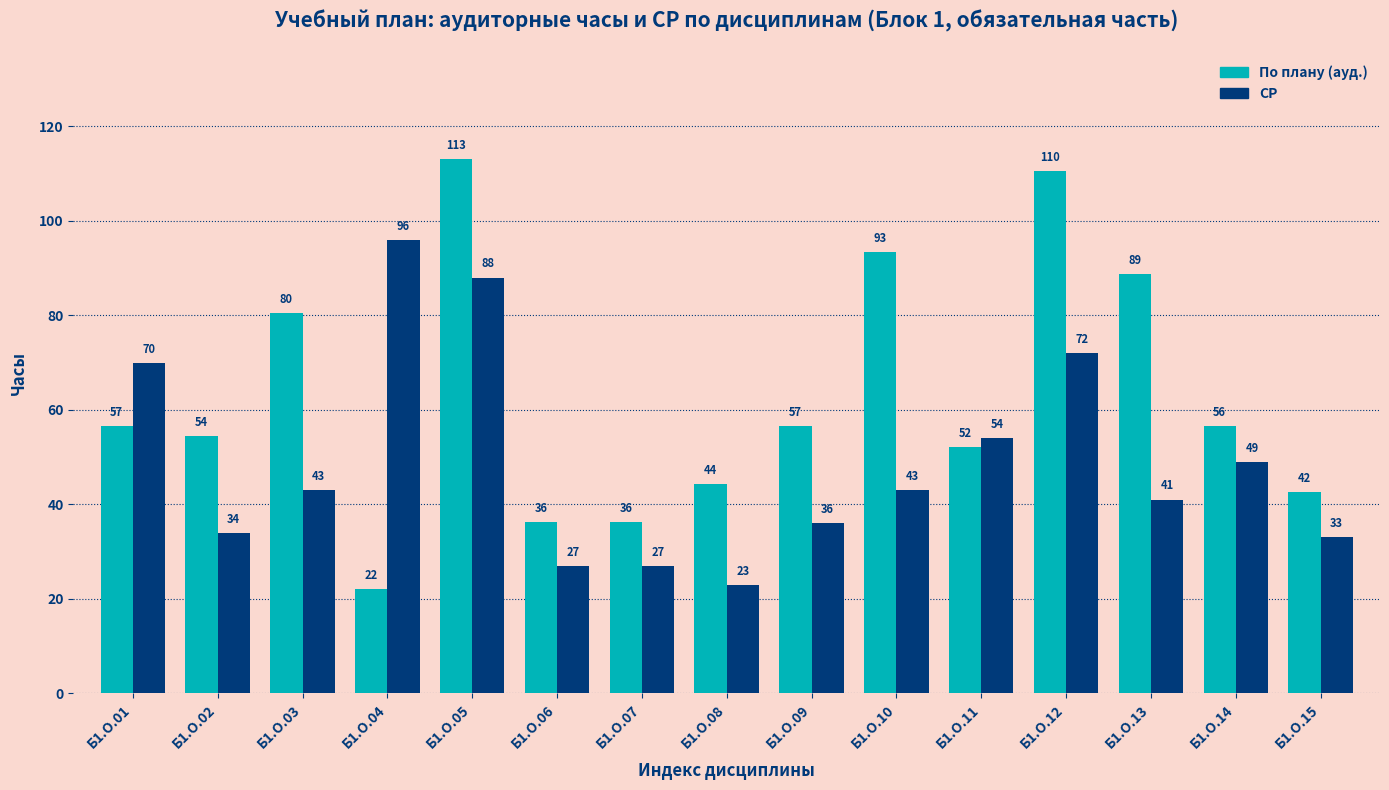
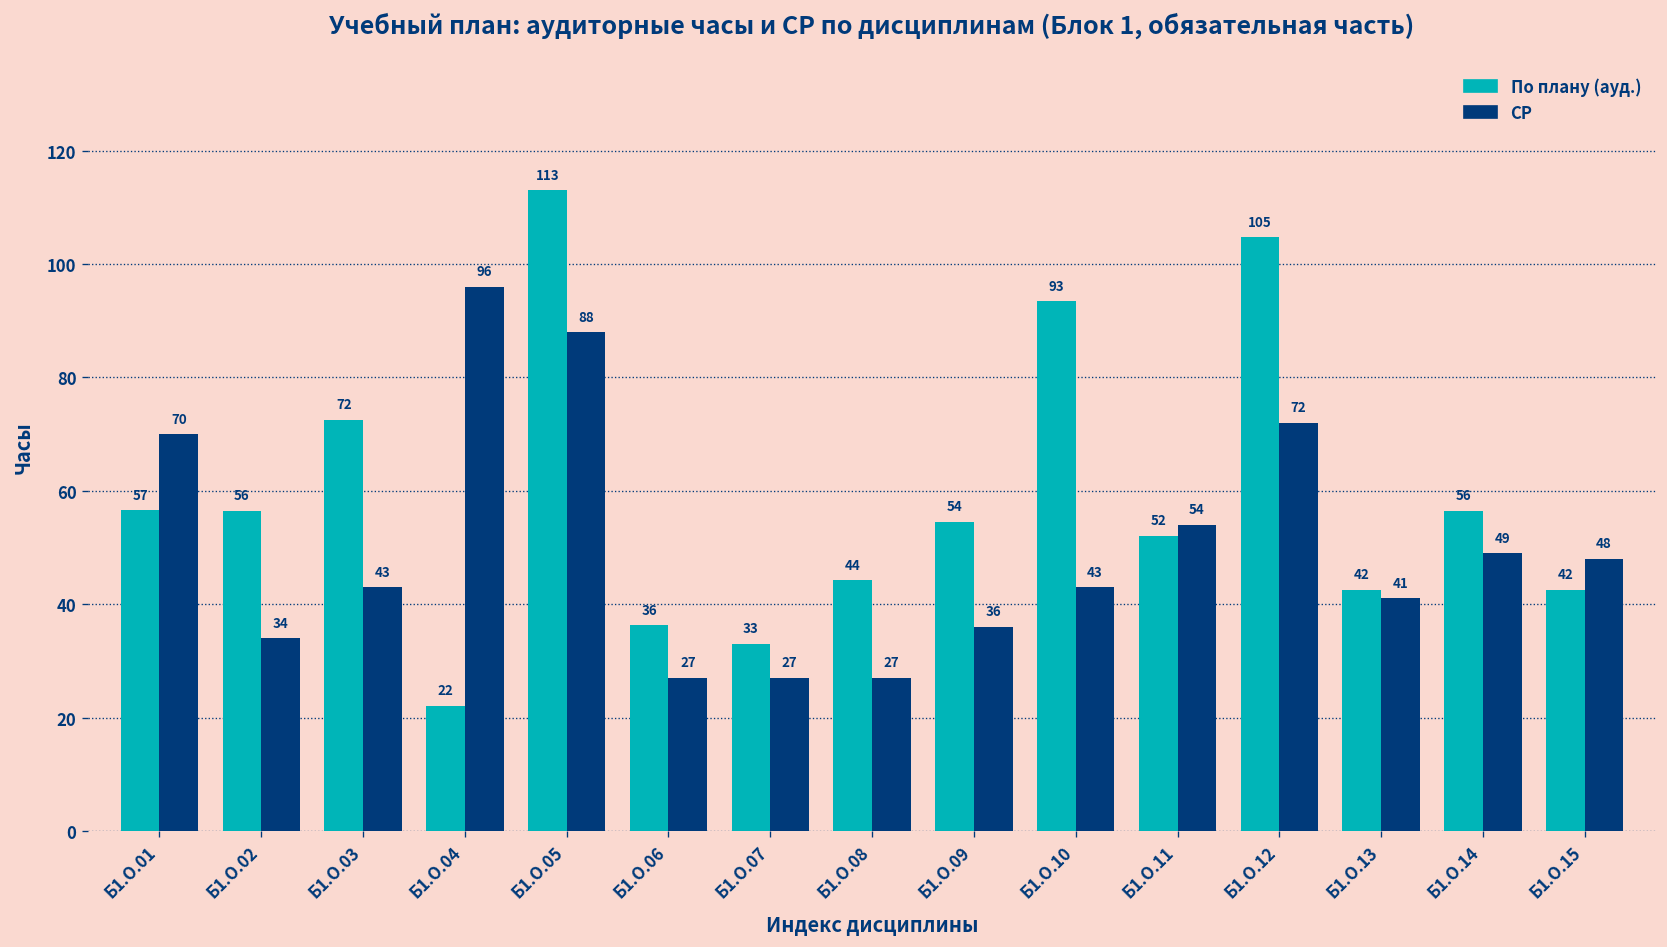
По плану (ауд.), Б1.О.02: 54 -> 56
По плану (ауд.), Б1.О.03: 80 -> 72
По плану (ауд.), Б1.О.07: 36 -> 33
СР, Б1.О.08: 23 -> 27
По плану (ауд.), Б1.О.09: 57 -> 54
По плану (ауд.), Б1.О.12: 110 -> 105
По плану (ауд.), Б1.О.13: 89 -> 42
СР, Б1.О.15: 33 -> 48
